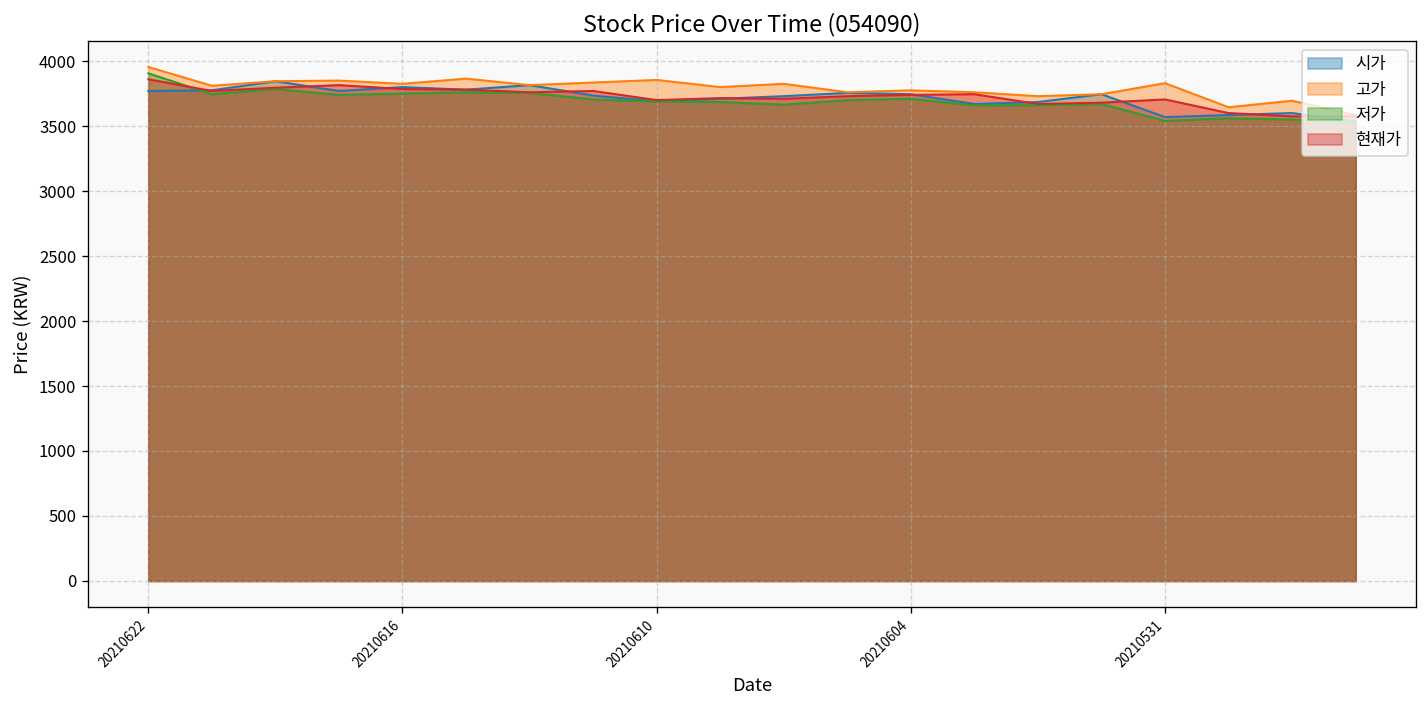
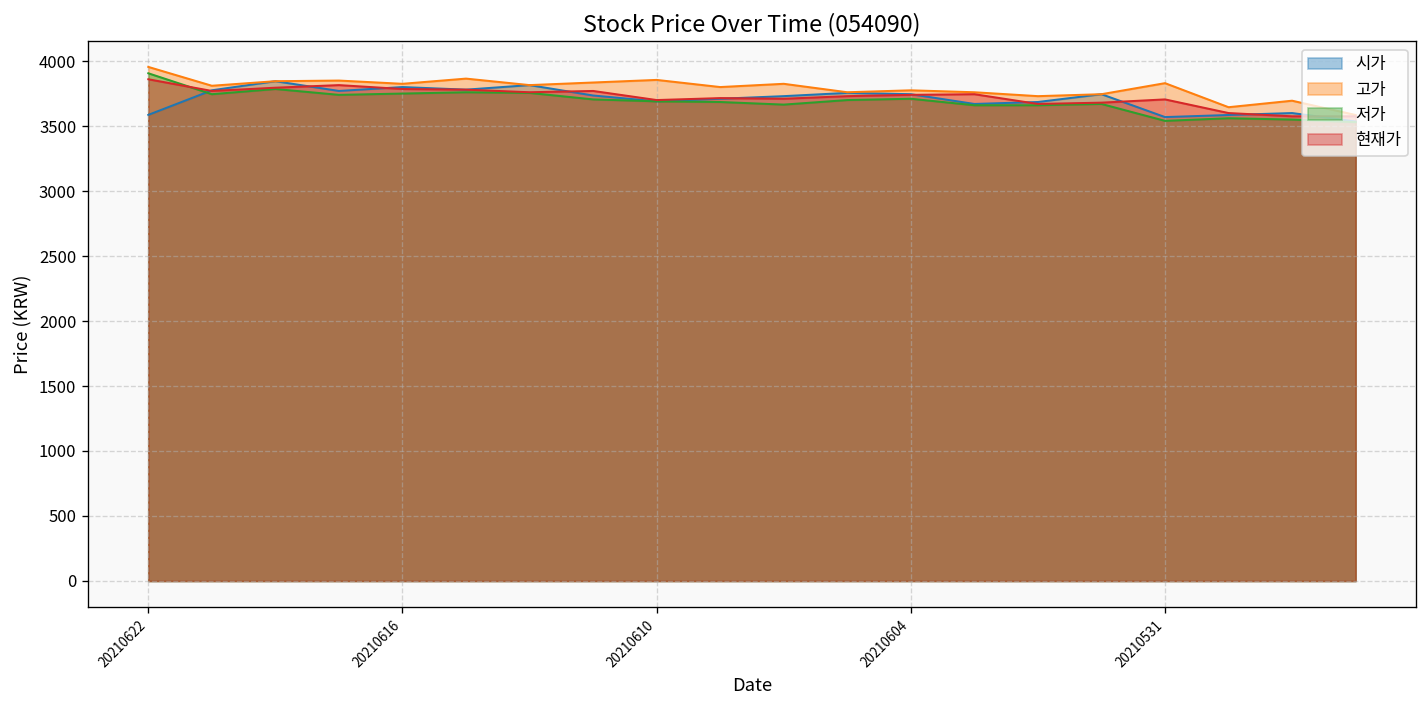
시가, 20210622: 3770 -> 3590
